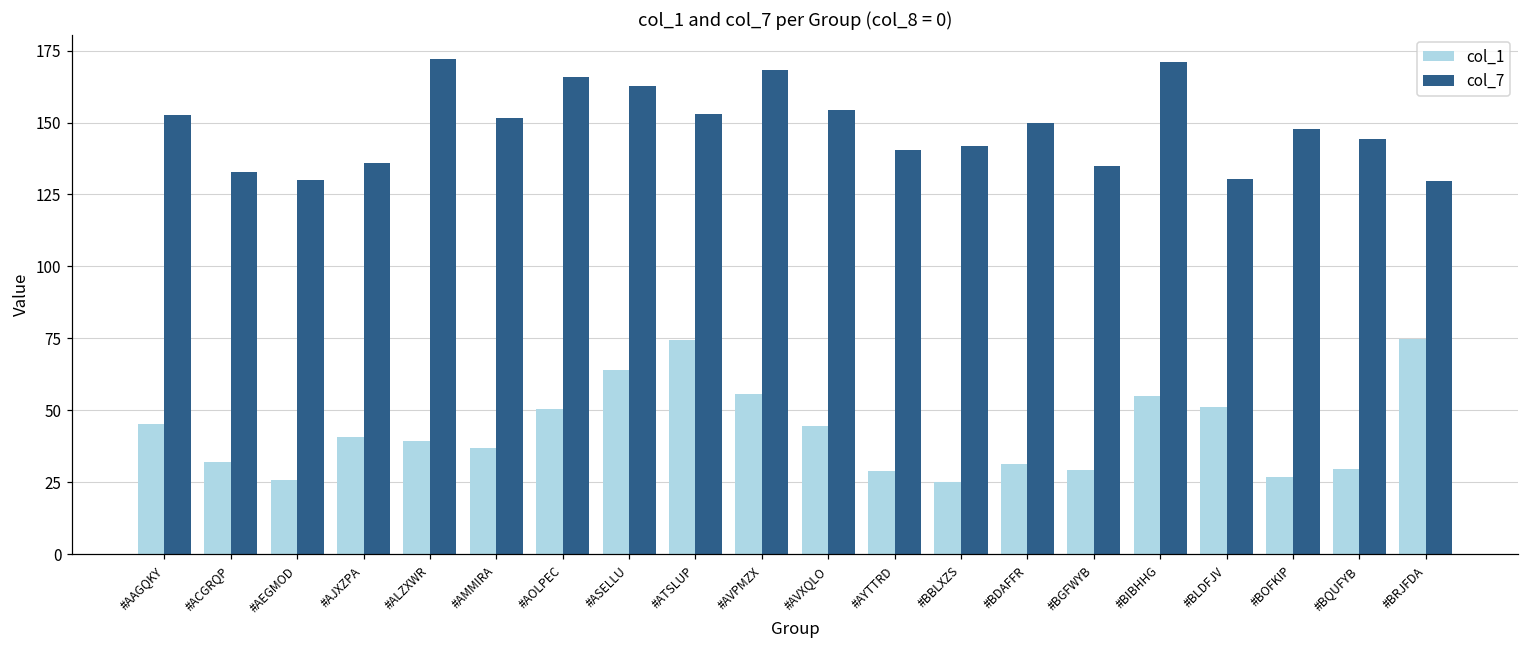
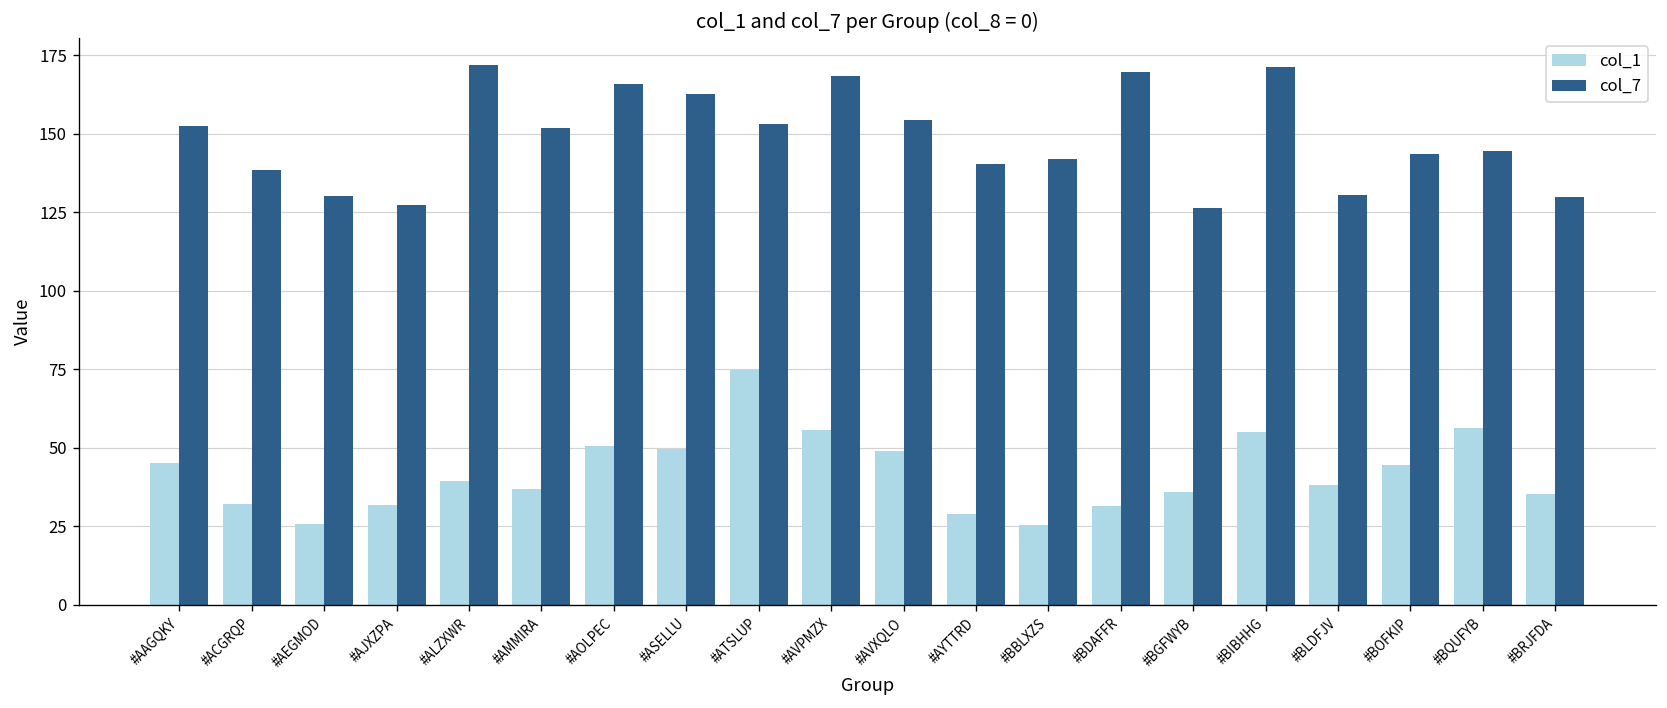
col_7, #ACGRQP: 133 -> 138
col_1, #AJXZPA: 41 -> 32
col_7, #AJXZPA: 136 -> 127
col_1, #ASELLU: 64 -> 50
col_1, #AVXQLO: 44 -> 49
col_7, #BDAFFR: 150 -> 170
col_1, #BGFWYB: 29 -> 36
col_7, #BGFWYB: 135 -> 126
col_1, #BLDFJV: 51 -> 38
col_1, #BOFKIP: 27 -> 45
col_7, #BOFKIP: 148 -> 144
col_1, #BQUFYB: 30 -> 56
col_1, #BRJFDA: 75 -> 35
